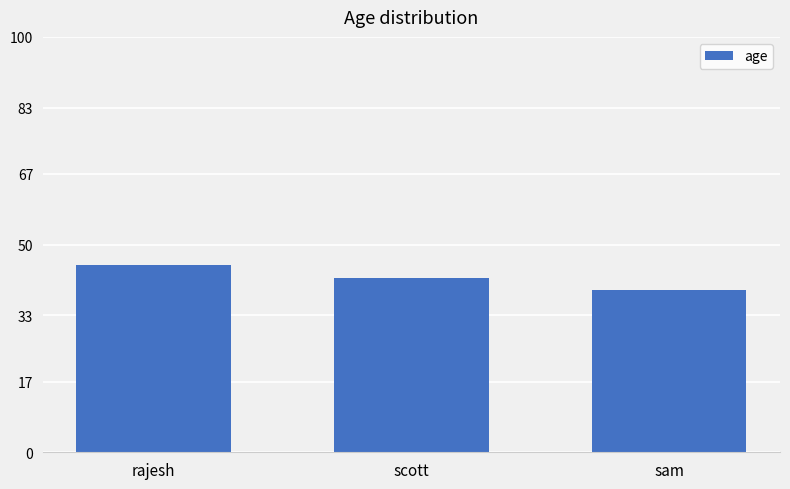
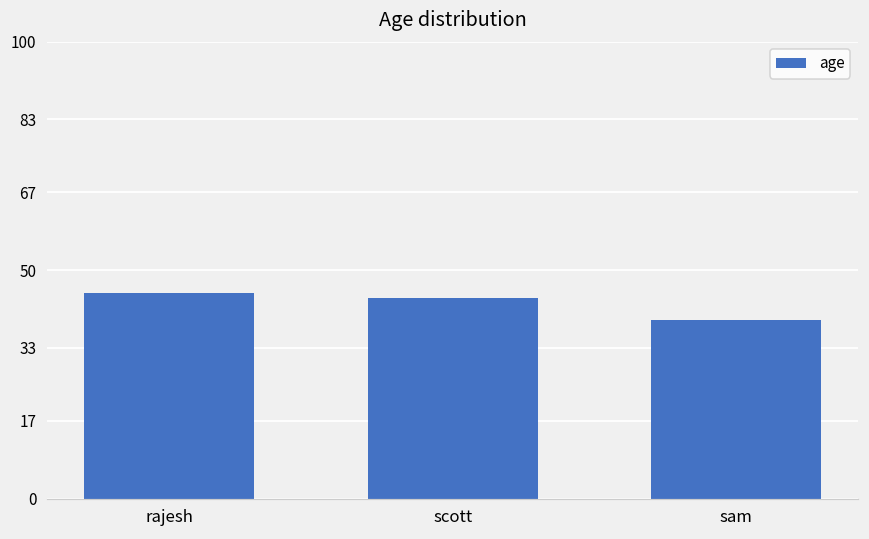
scott: 42 -> 44
